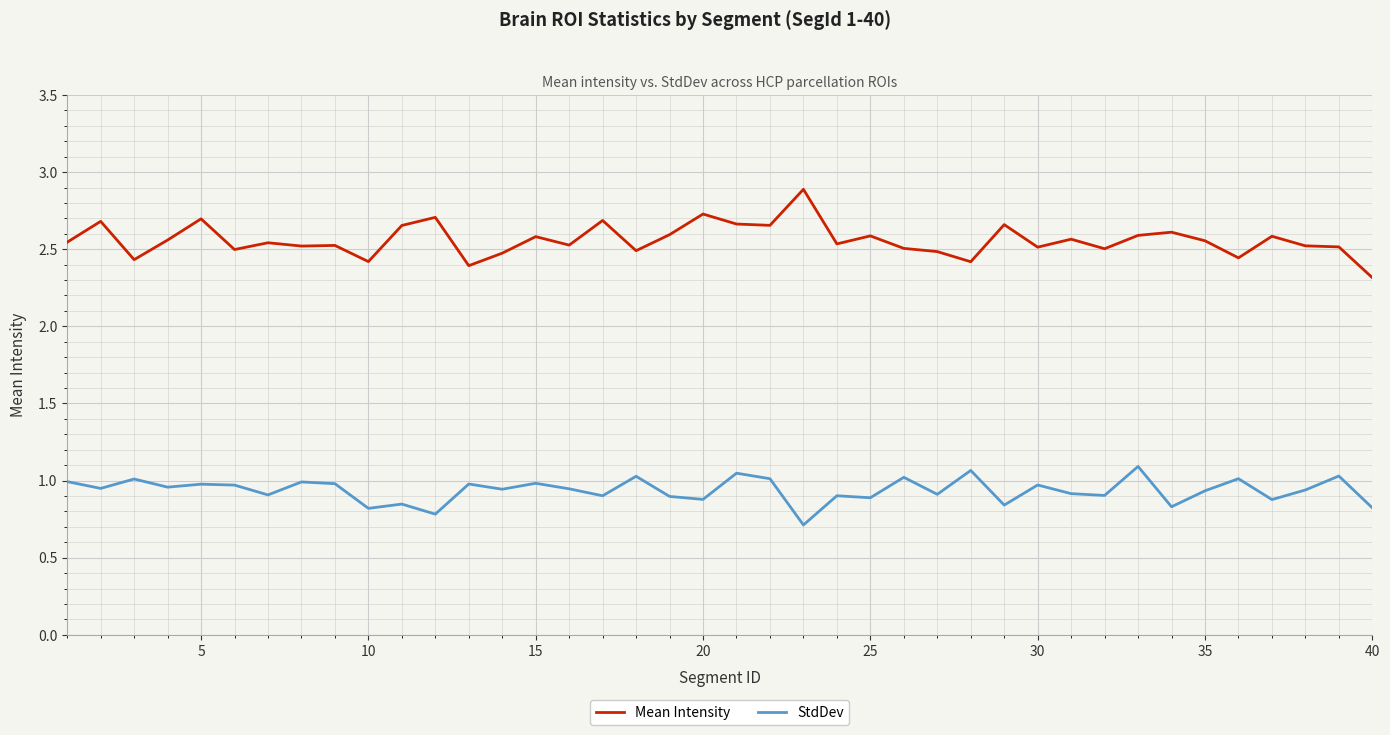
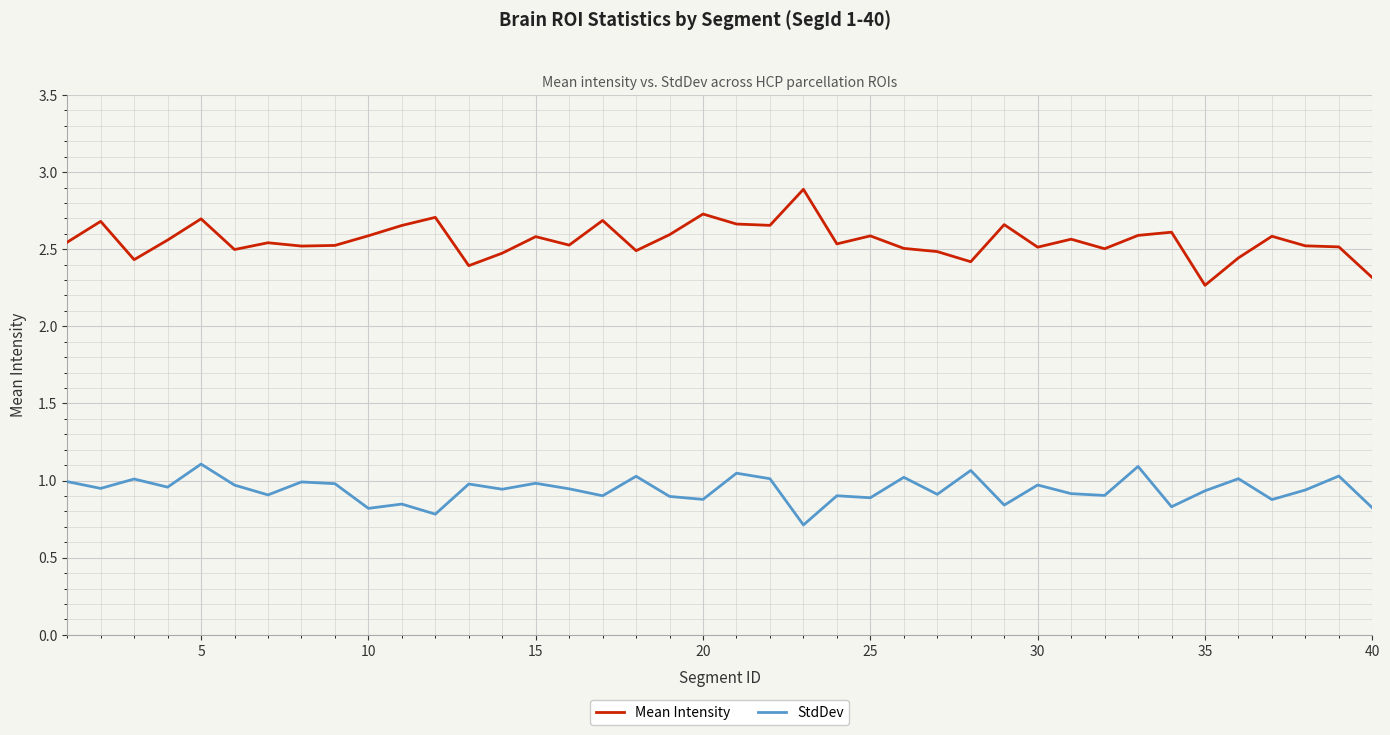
StdDev, 5: 0.98 -> 1.11
Mean Intensity, 10: 2.42 -> 2.59
Mean Intensity, 35: 2.55 -> 2.27
